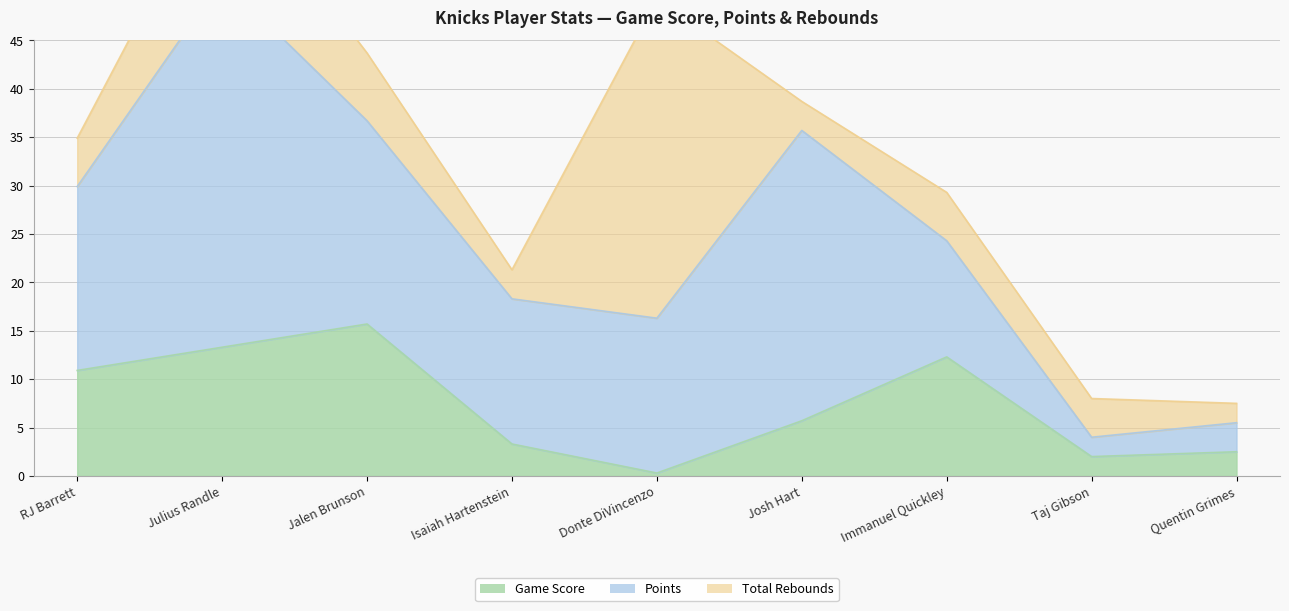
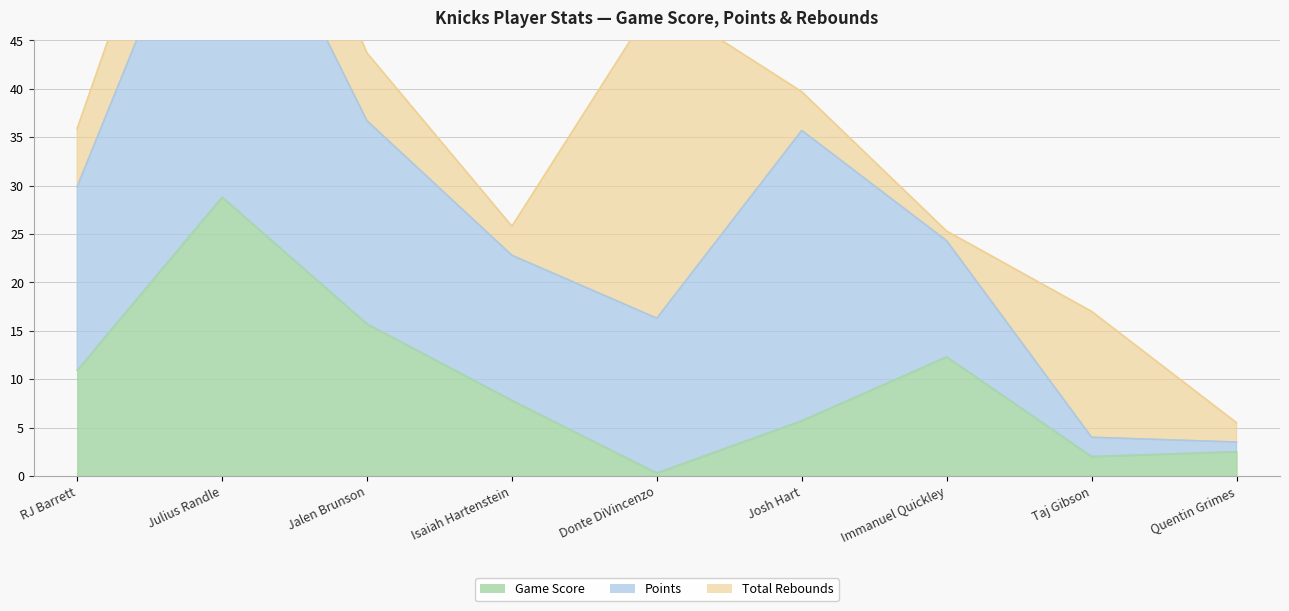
Total Rebounds, RJ Barrett: 5 -> 6
Game Score, Julius Randle: 13 -> 29
Game Score, Isaiah Hartenstein: 3 -> 8
Total Rebounds, Josh Hart: 3 -> 4
Total Rebounds, Immanuel Quickley: 5 -> 1
Total Rebounds, Taj Gibson: 4 -> 13
Points, Quentin Grimes: 3 -> 1
